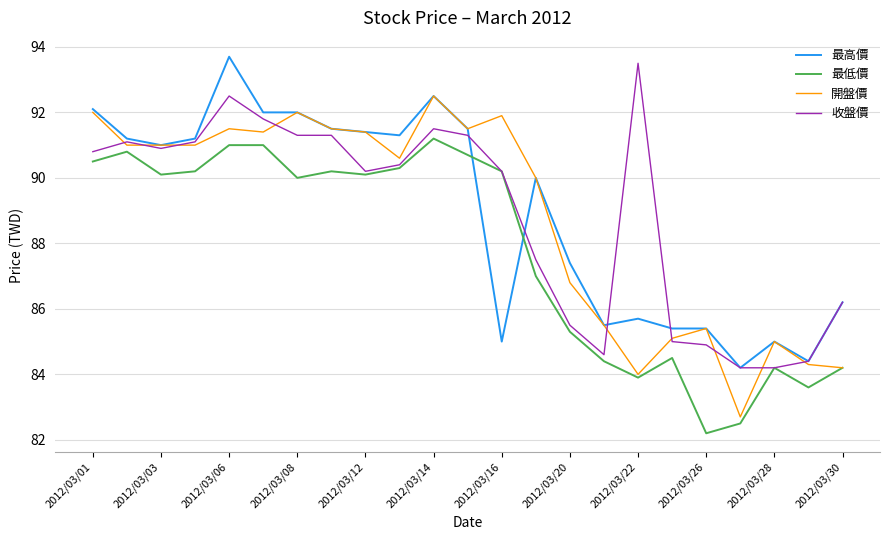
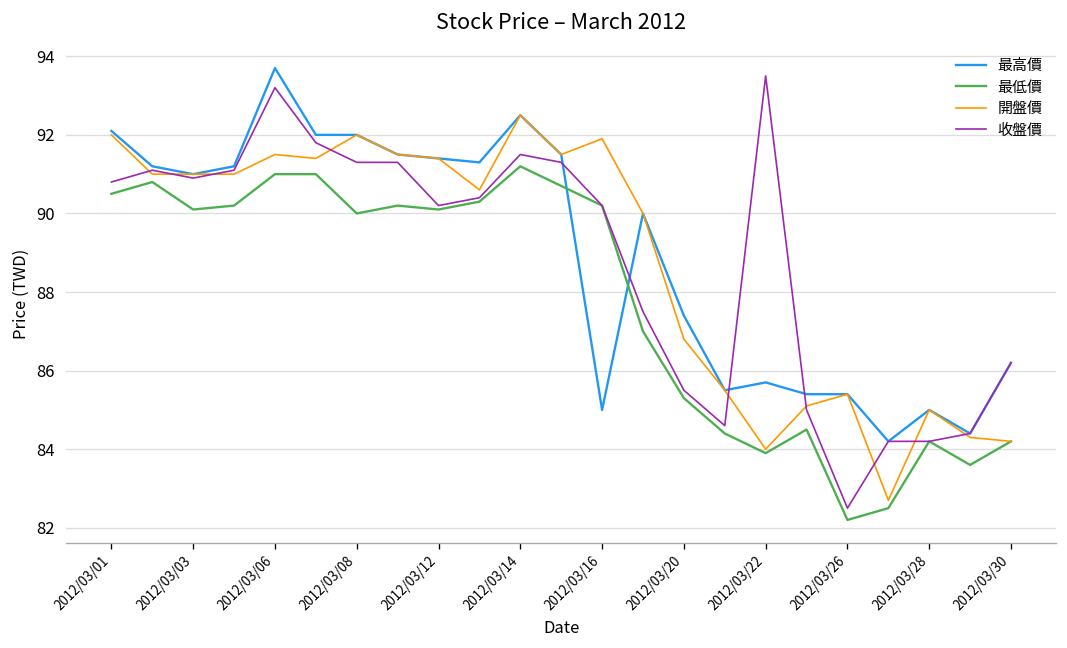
收盤價, 2012/03/06: 92.5 -> 93.2
收盤價, 2012/03/26: 84.9 -> 82.5
